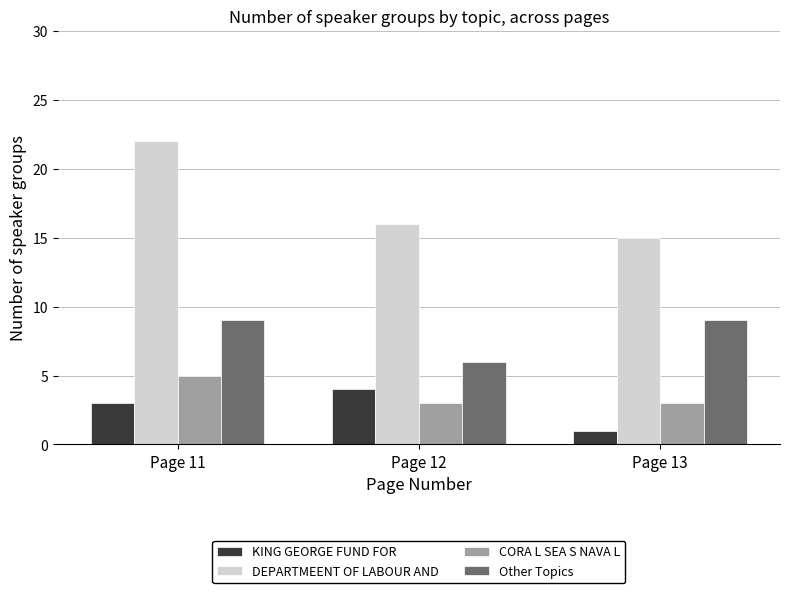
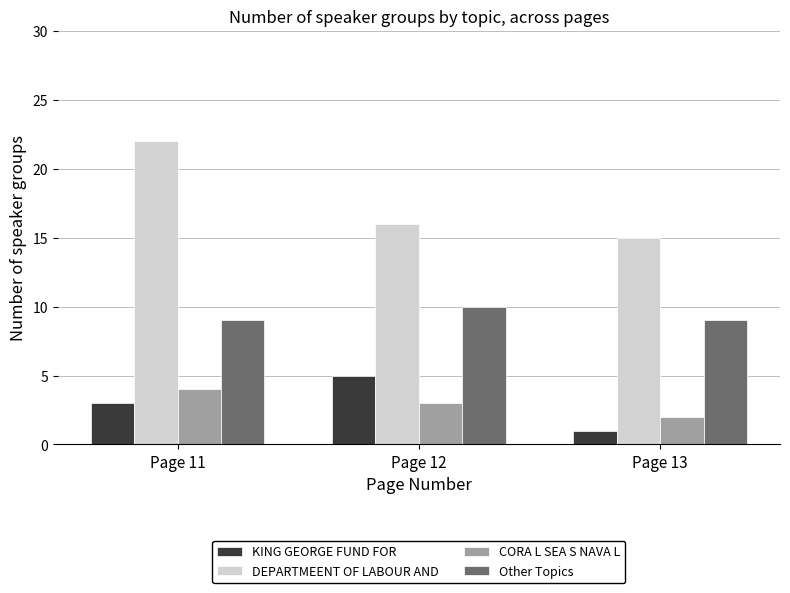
CORA L SEA S NAVA L, Page 11: 5 -> 4
KING GEORGE FUND FOR, Page 12: 4 -> 5
Other Topics, Page 12: 6 -> 10
CORA L SEA S NAVA L, Page 13: 3 -> 2
